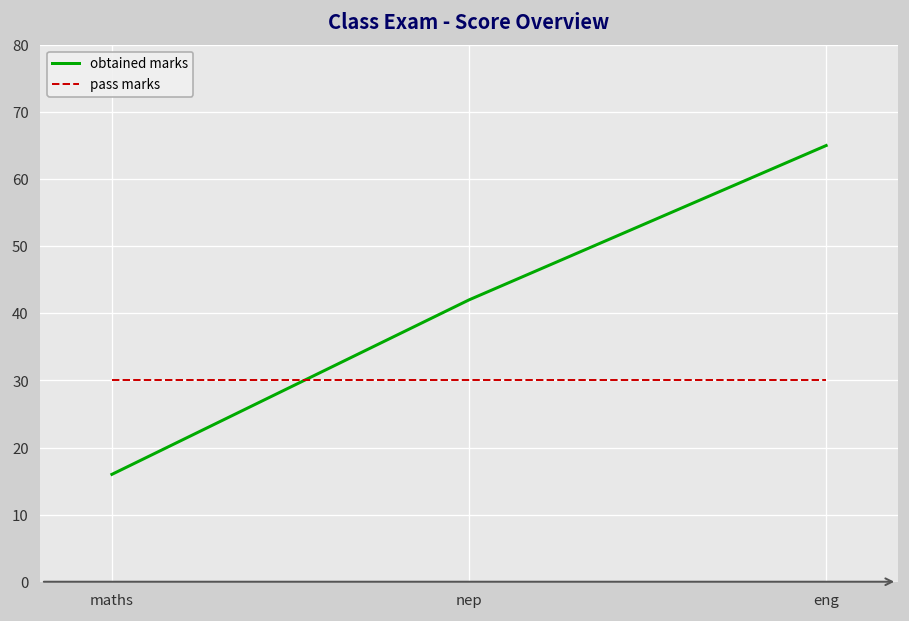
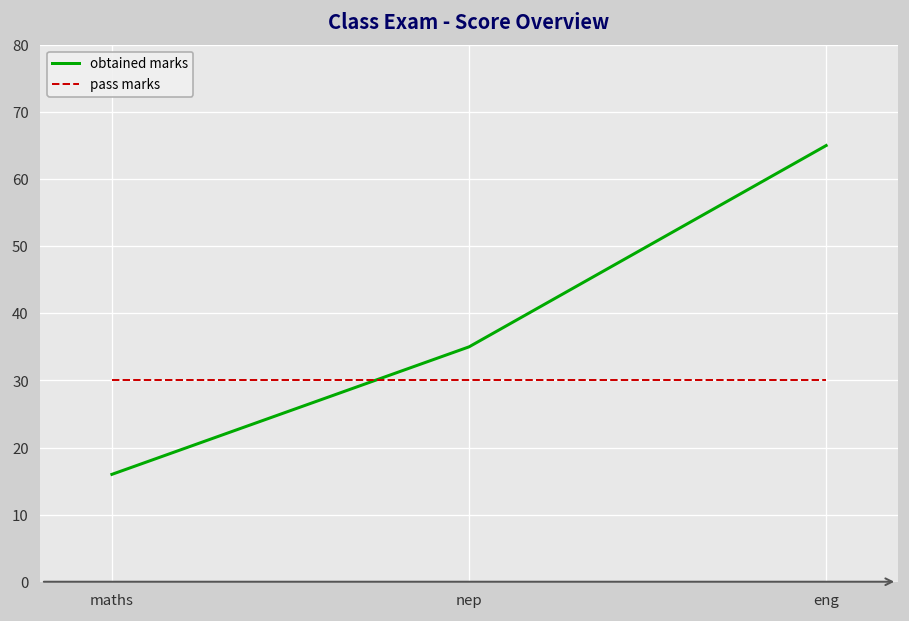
obtained marks, nep: 42 -> 35
